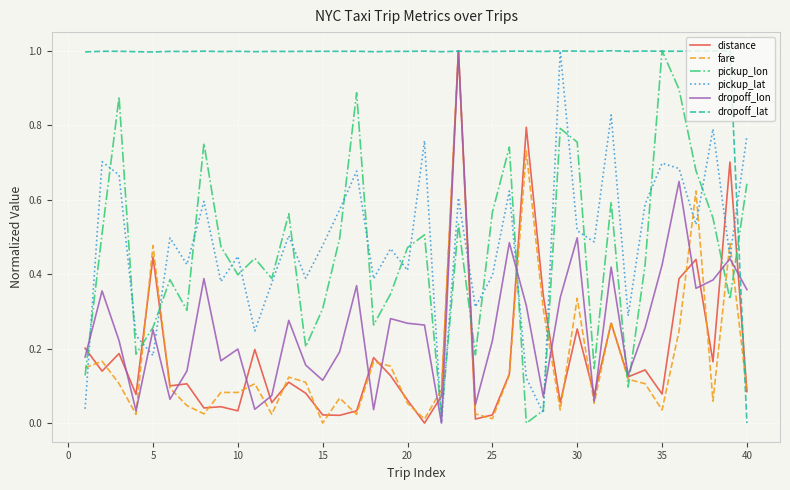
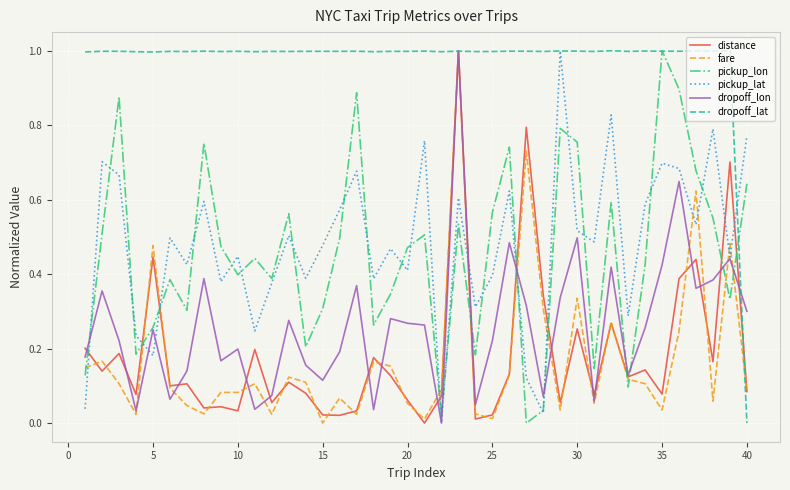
dropoff_lon, 40: 0.36 -> 0.30
